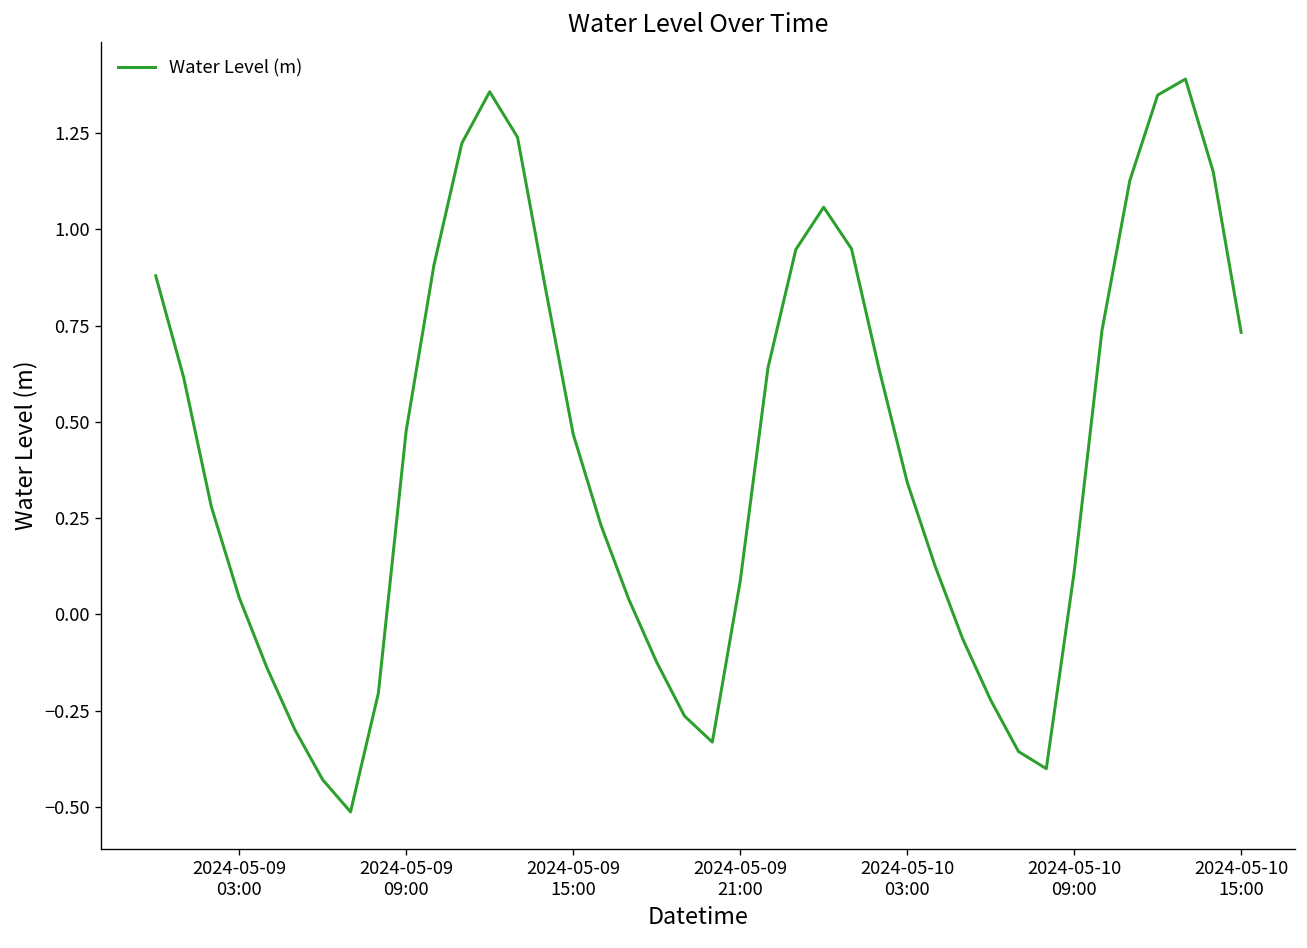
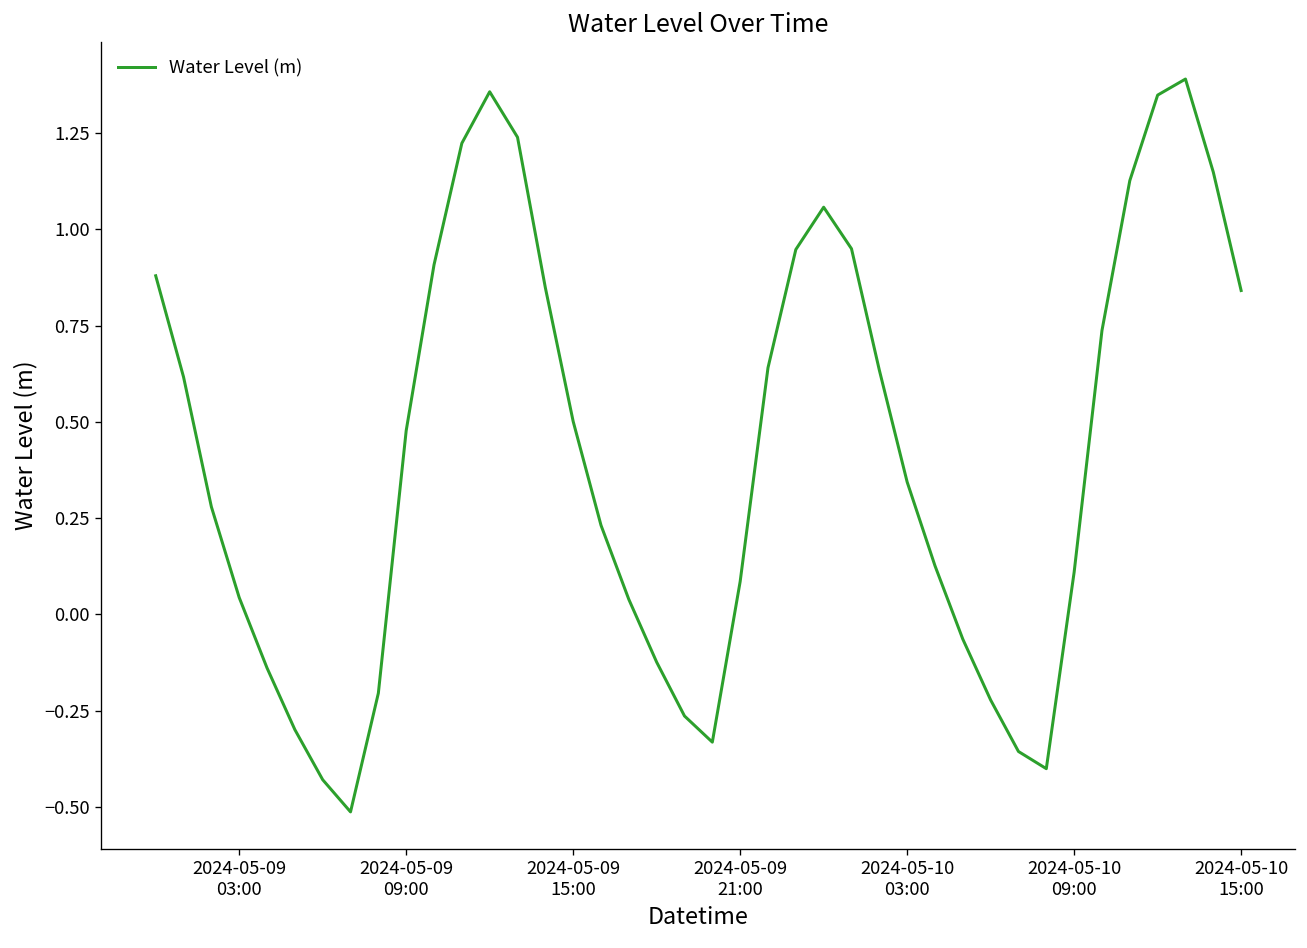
2024-05-09 15:00: 0.47 -> 0.50
2024-05-10 15:00: 0.73 -> 0.84
